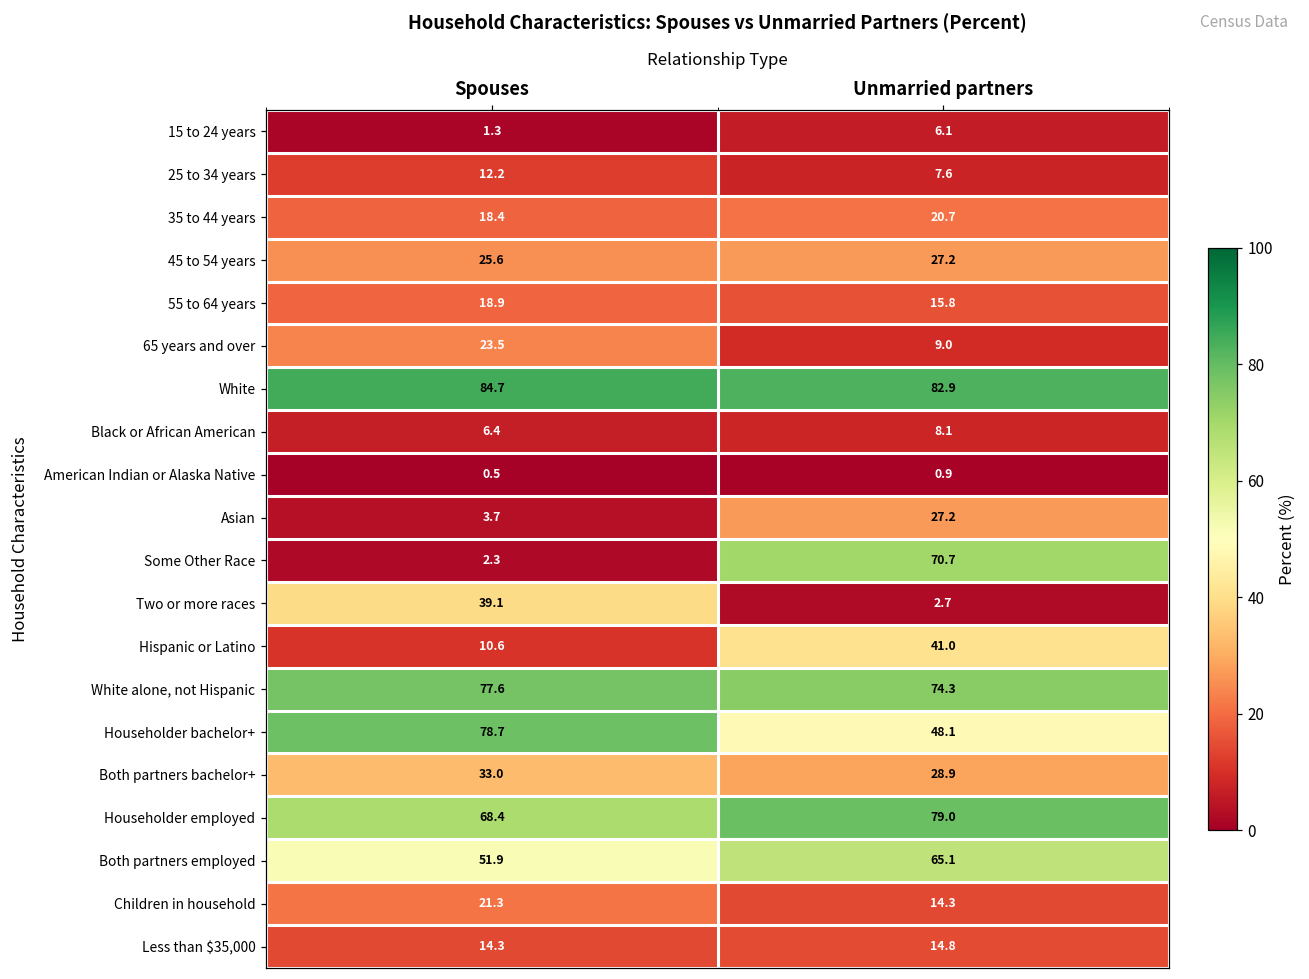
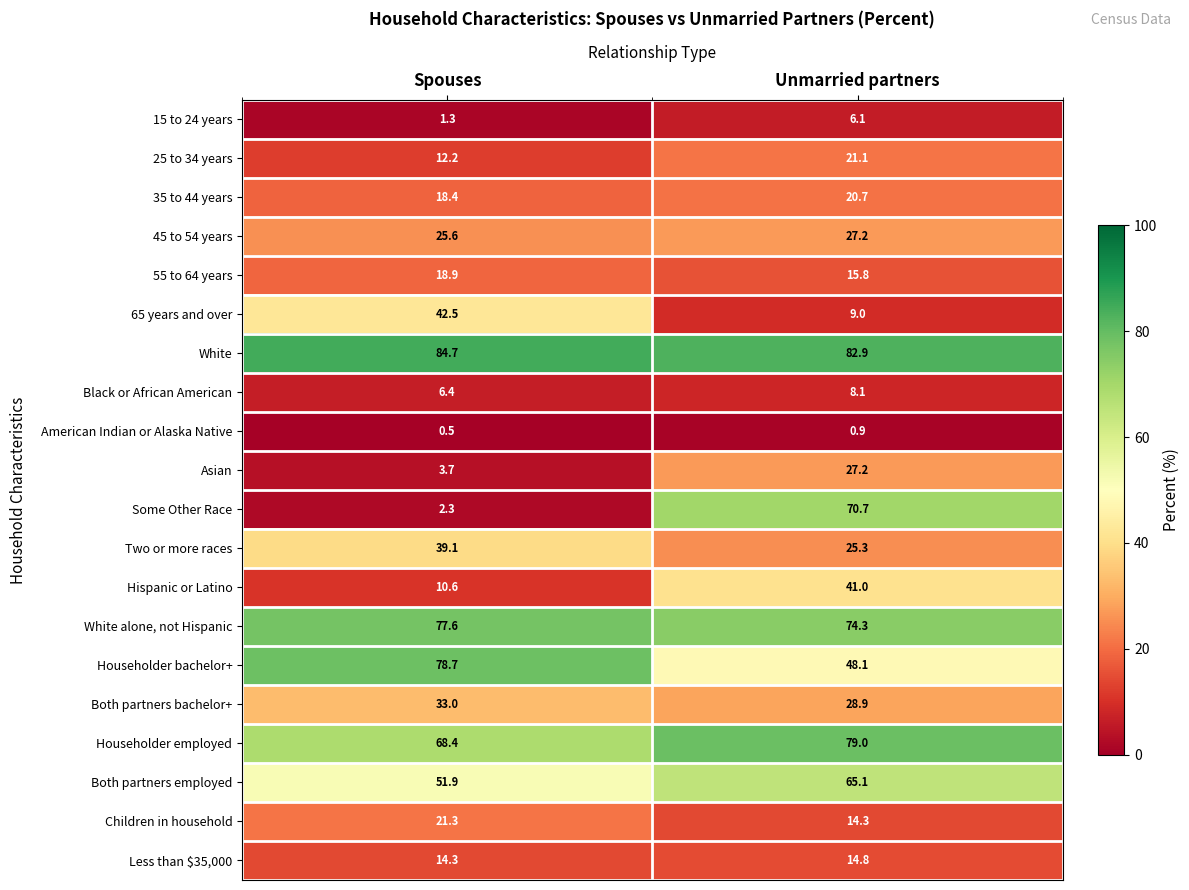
25 to 34 years, Unmarried partners: 7.6 -> 21.1
65 years and over, Spouses: 23.5 -> 42.5
Two or more races, Unmarried partners: 2.7 -> 25.3
